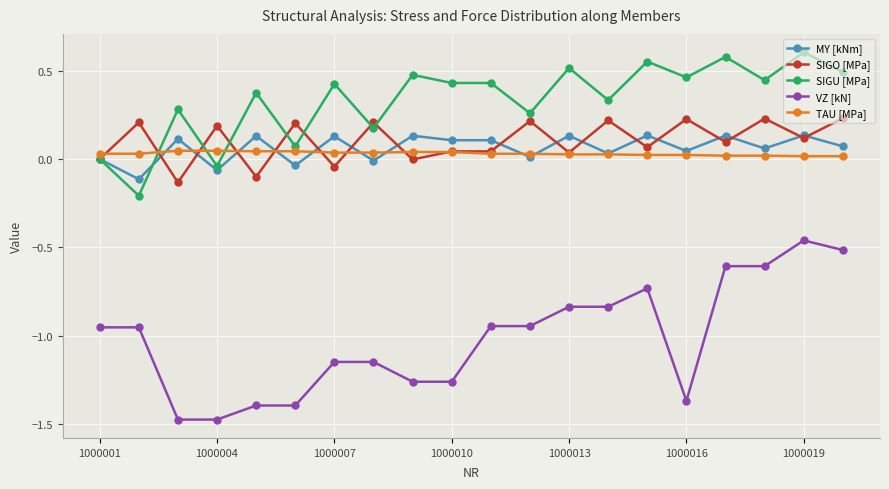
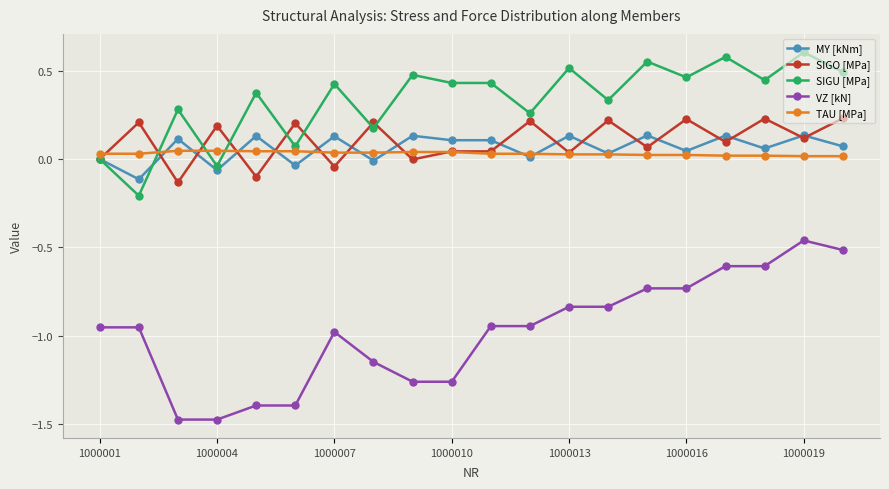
VZ [kN], 1000007: -1.15 -> -0.98
VZ [kN], 1000016: -1.37 -> -0.73
